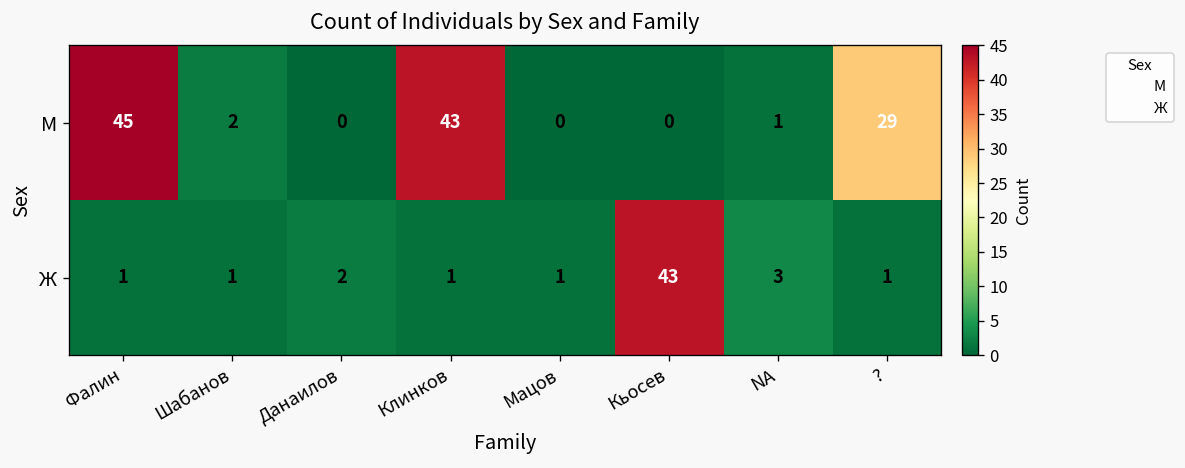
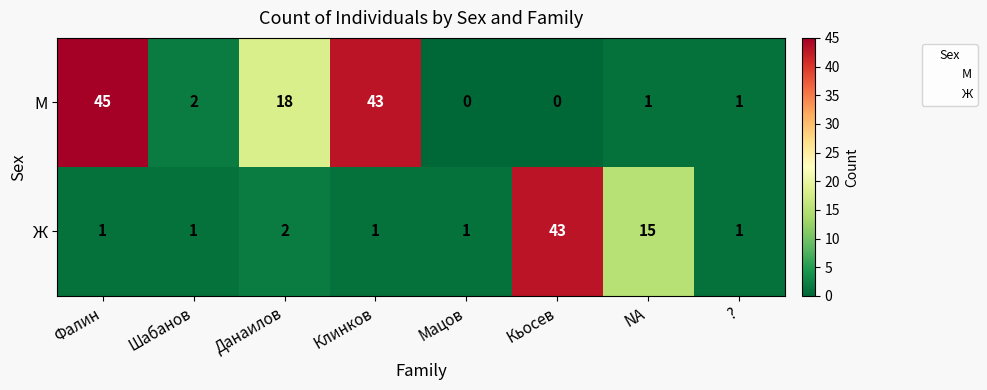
М, Данаилов: 0 -> 18
М, ?: 29 -> 1
Ж, NA: 3 -> 15
